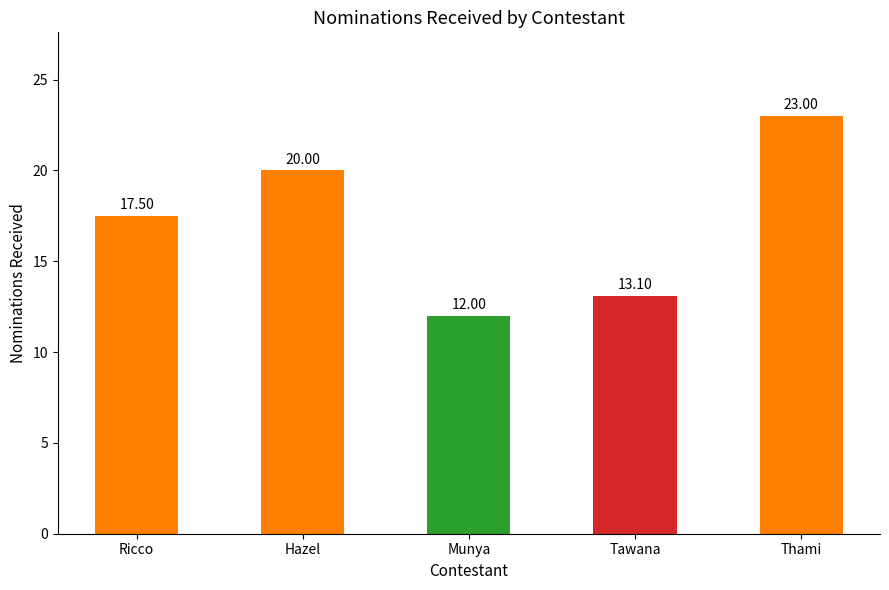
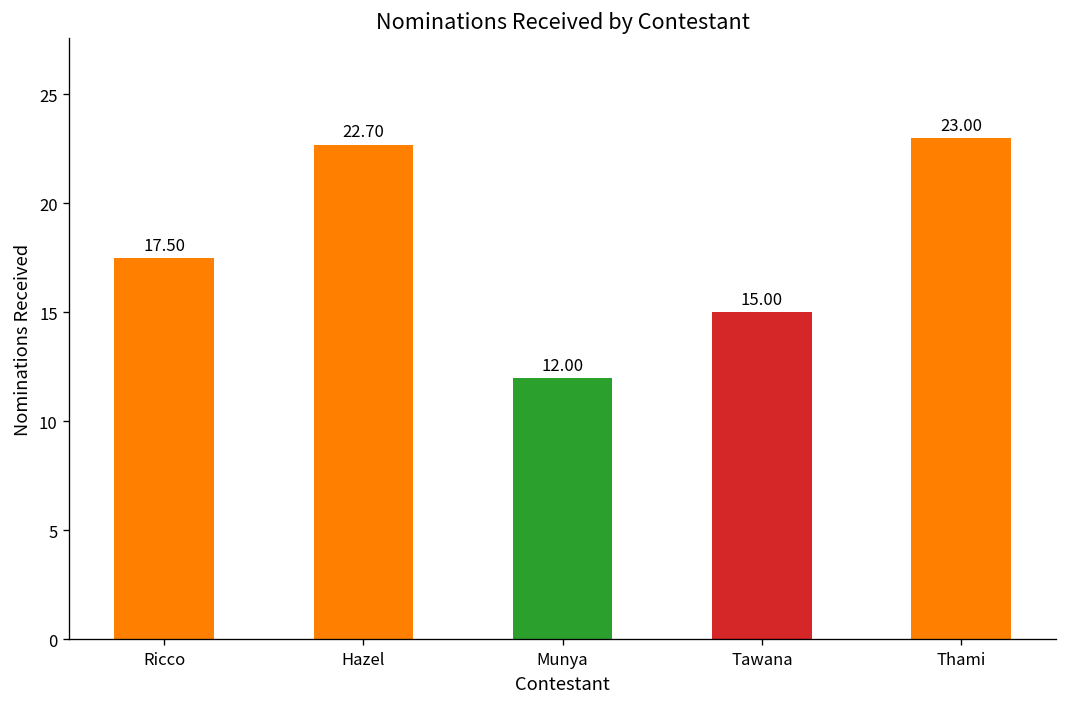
Hazel: 20.00 -> 22.70
Tawana: 13.10 -> 15.00
